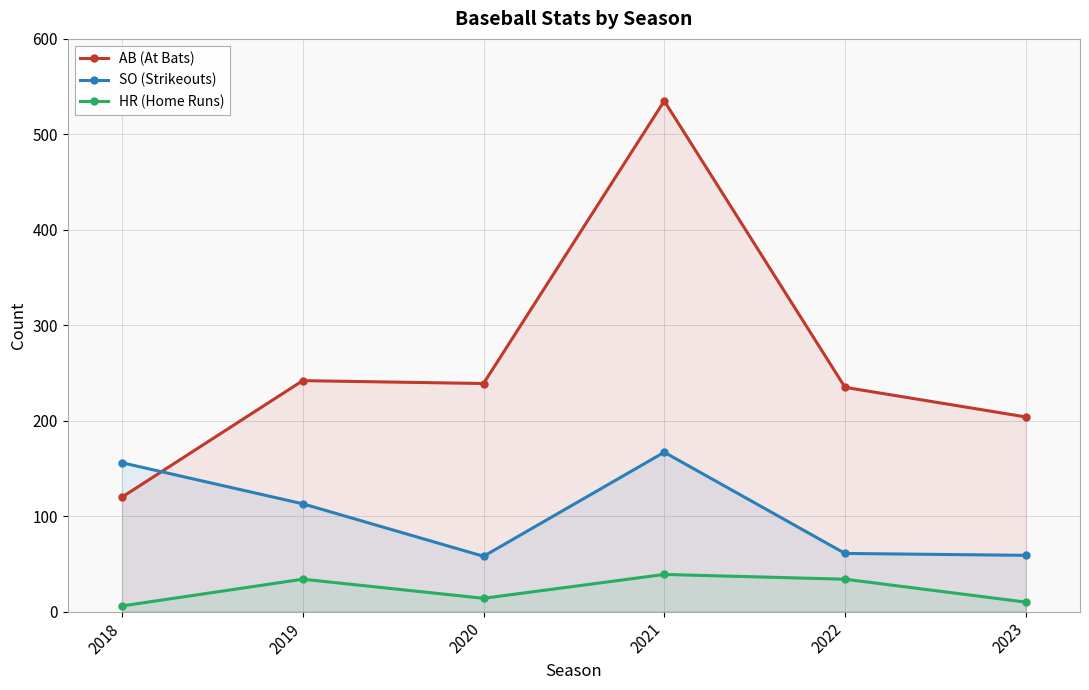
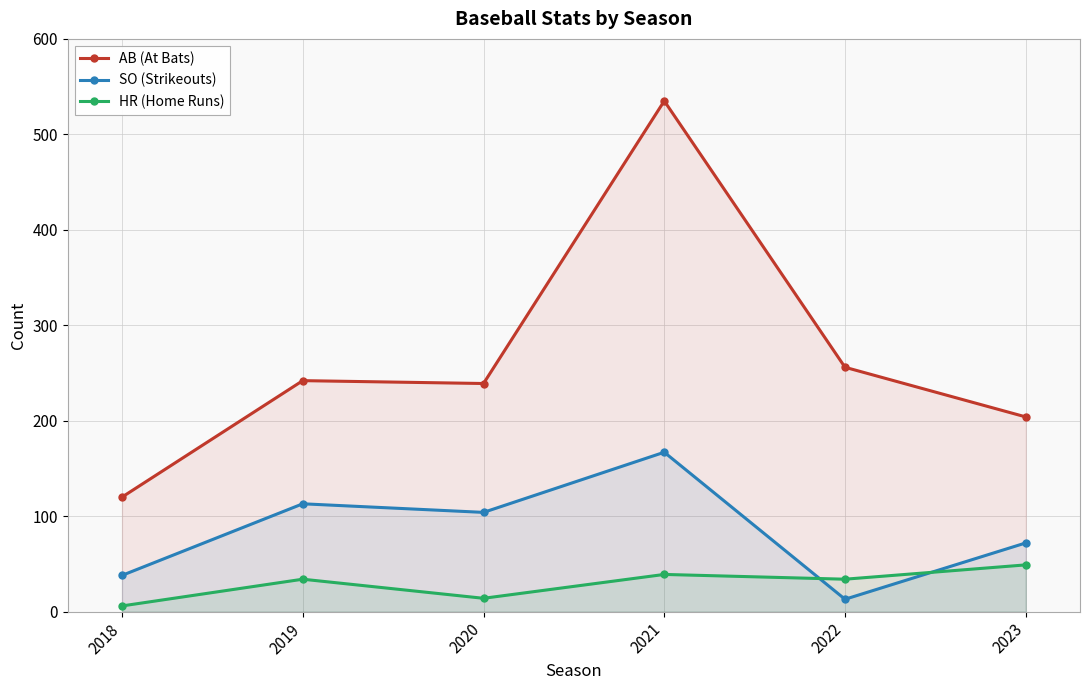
SO (Strikeouts), 2018: 160 -> 40
SO (Strikeouts), 2020: 60 -> 100
AB (At Bats), 2022: 240 -> 260
SO (Strikeouts), 2022: 60 -> 10
SO (Strikeouts), 2023: 60 -> 70
HR (Home Runs), 2023: 10 -> 50
